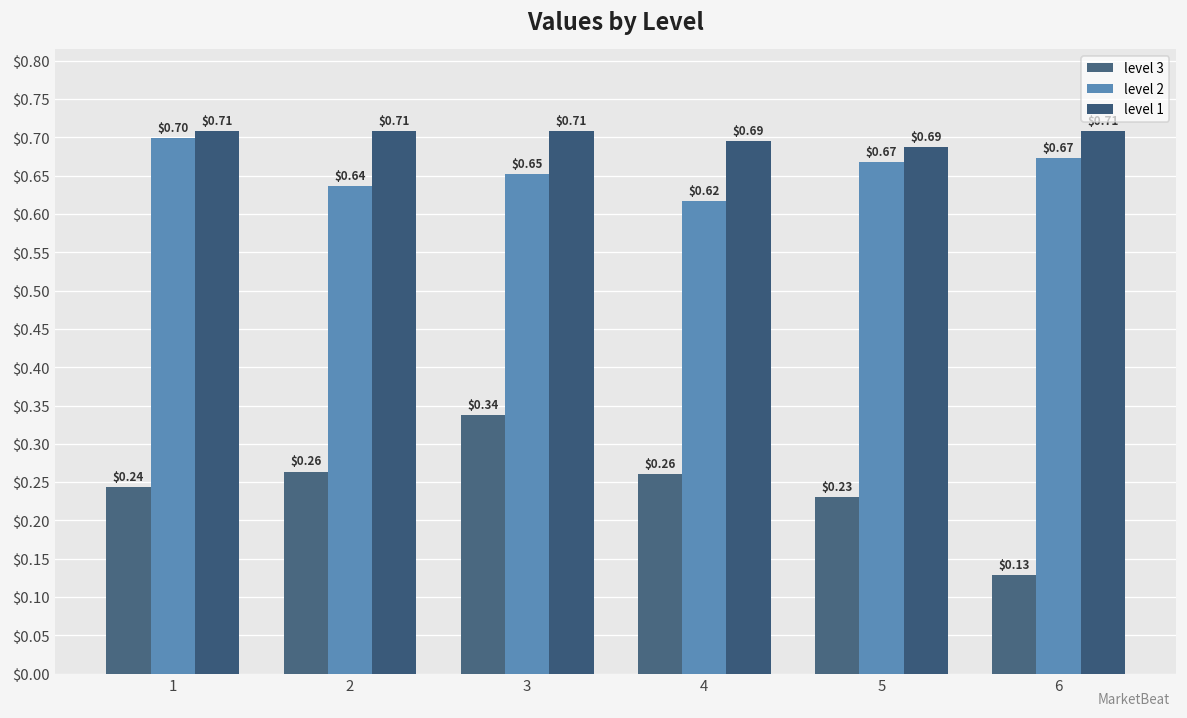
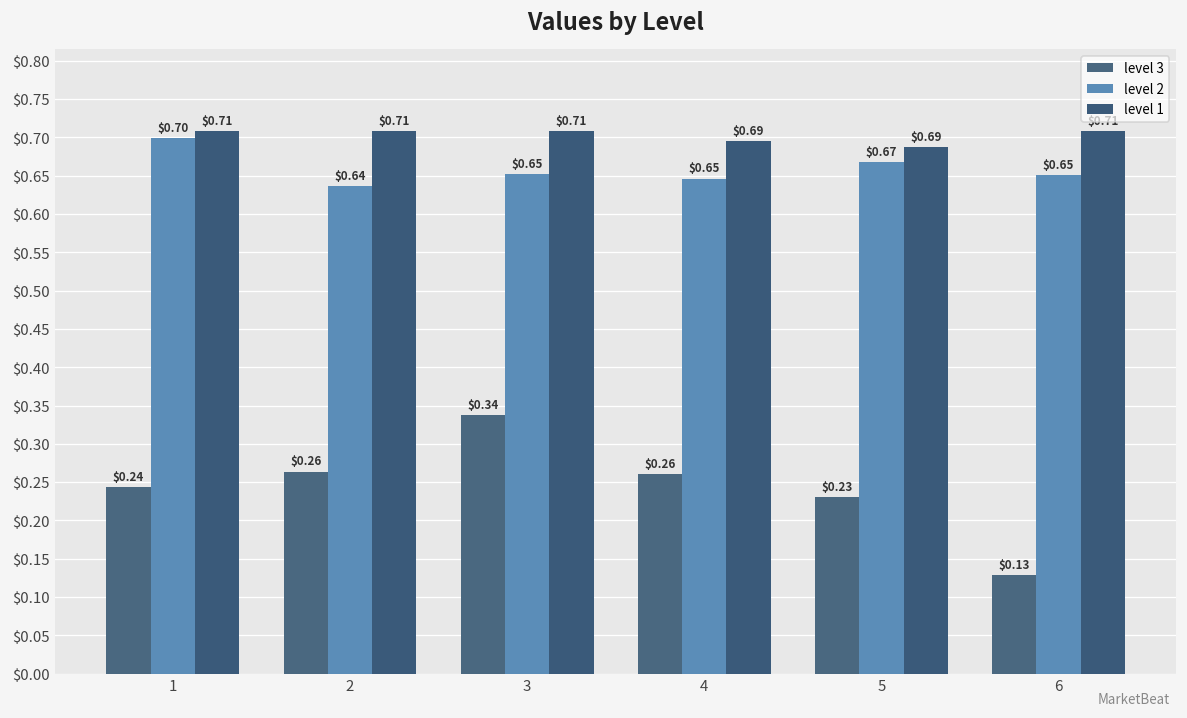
level 2, 4: $0.62 -> $0.65
level 2, 6: $0.67 -> $0.65
